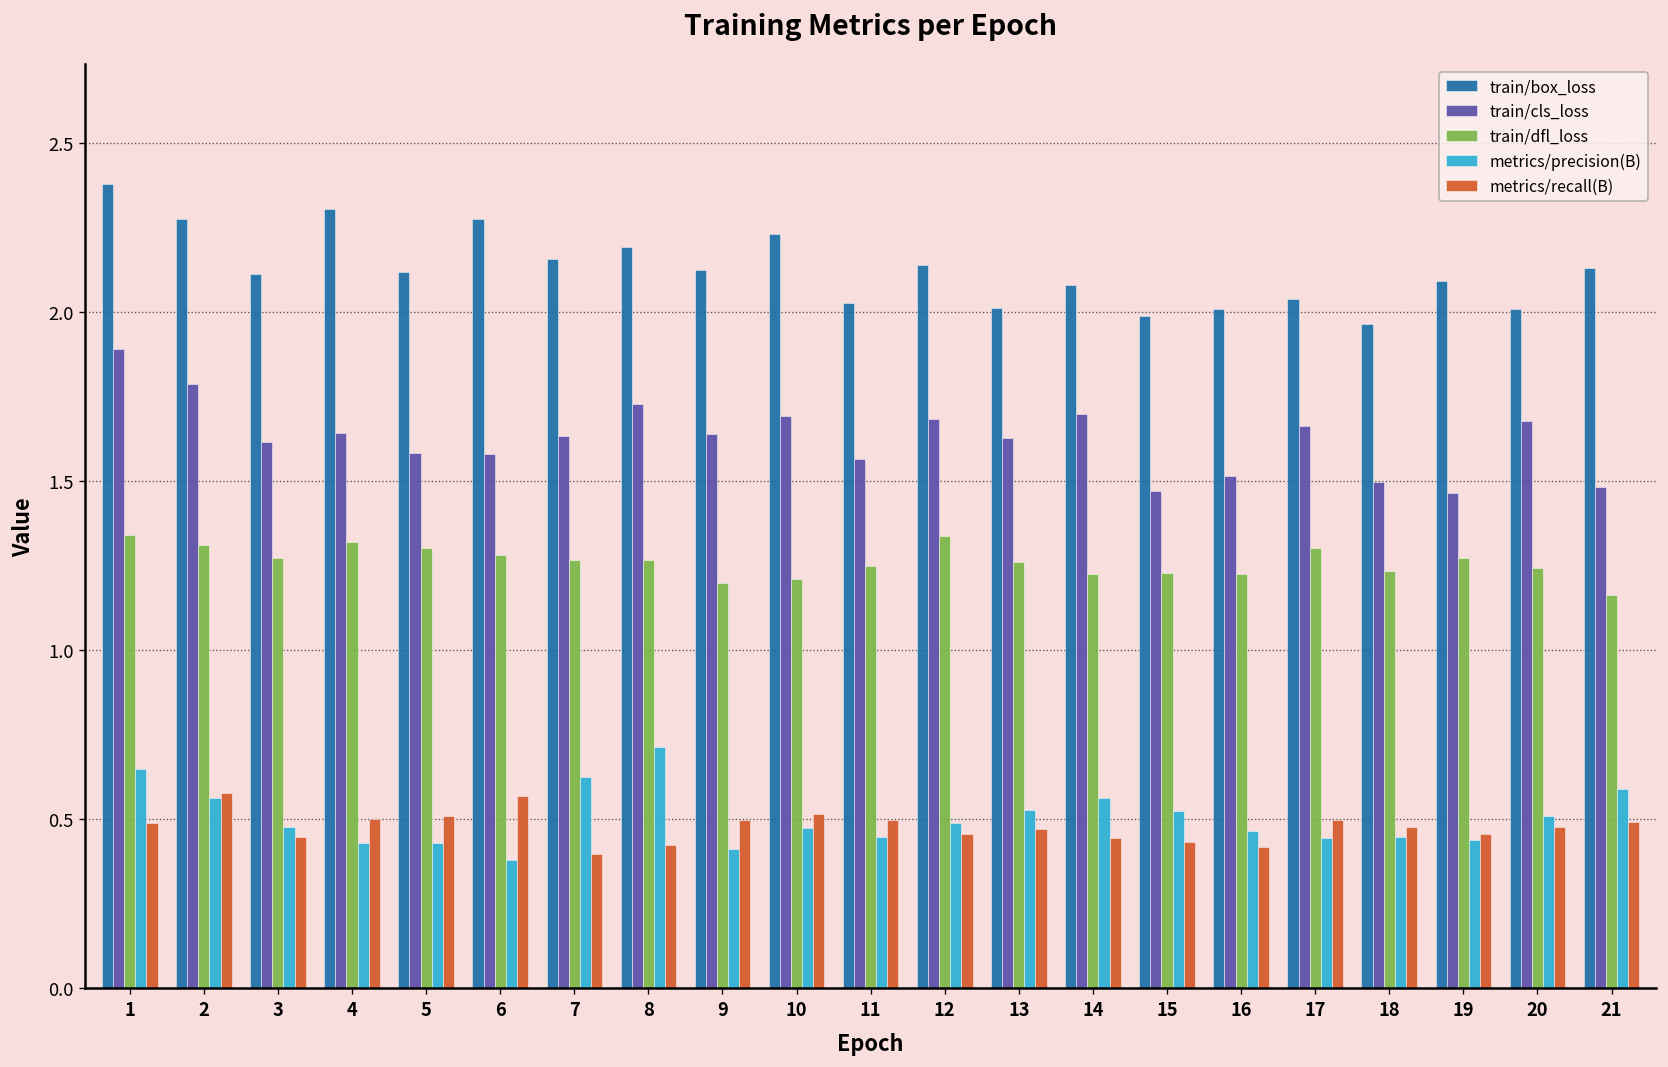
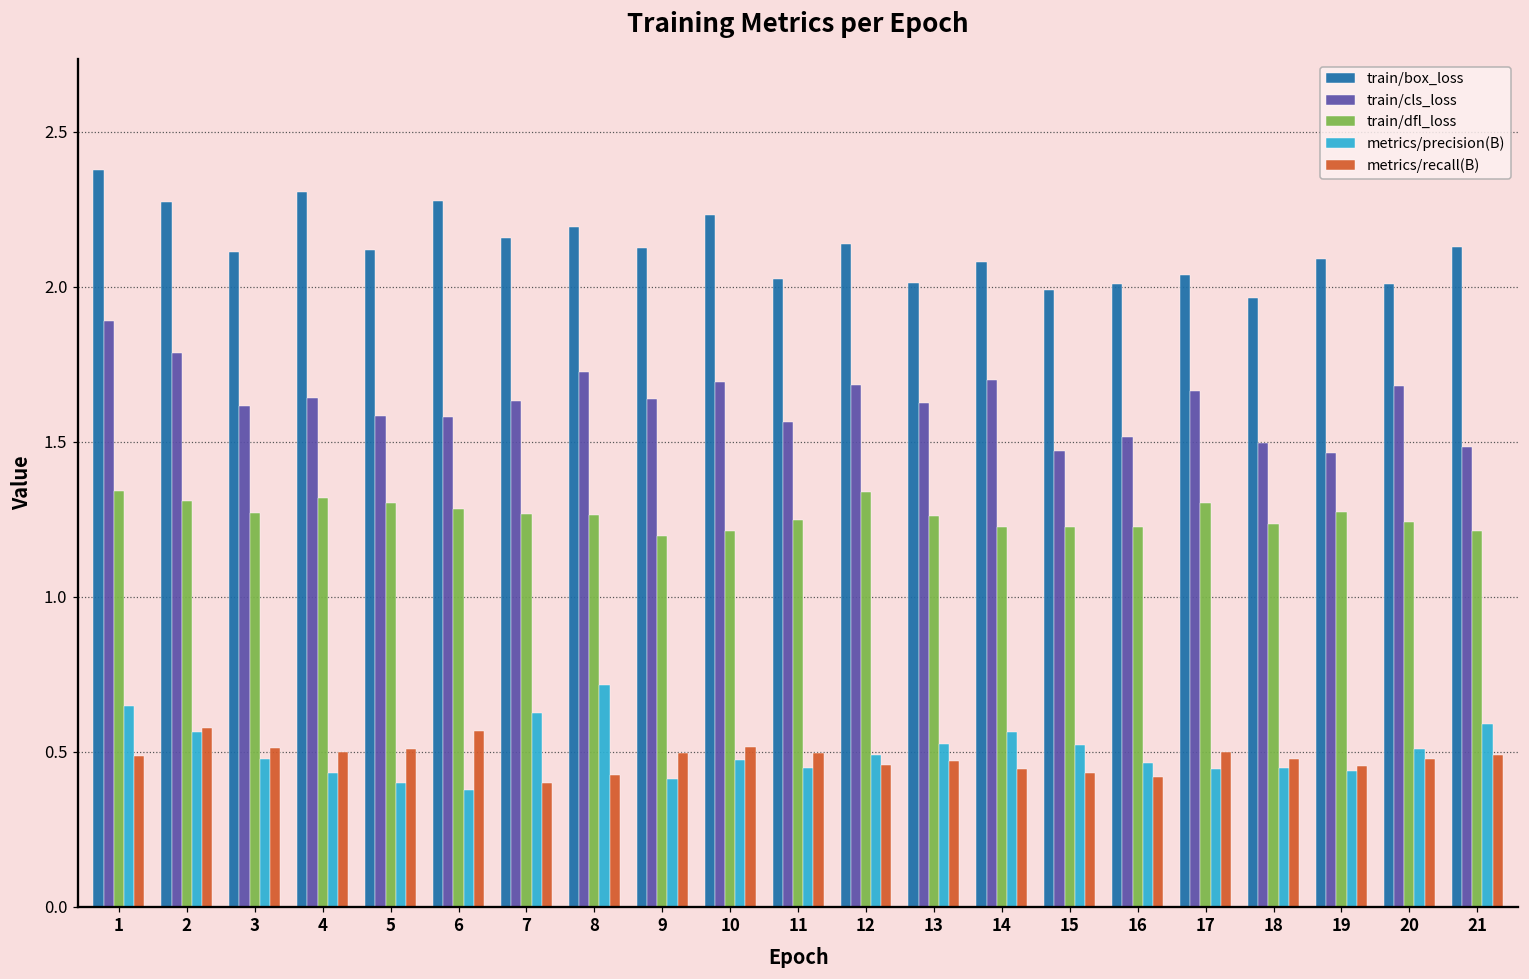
metrics/recall(B), 3: 0.45 -> 0.51
metrics/precision(B), 5: 0.43 -> 0.40
train/dfl_loss, 21: 1.16 -> 1.21
